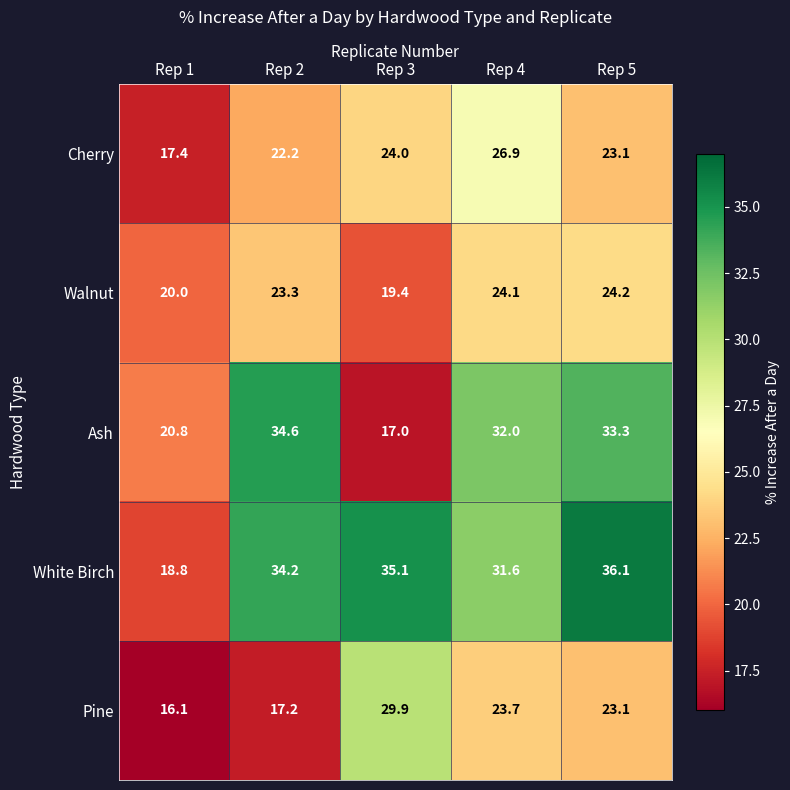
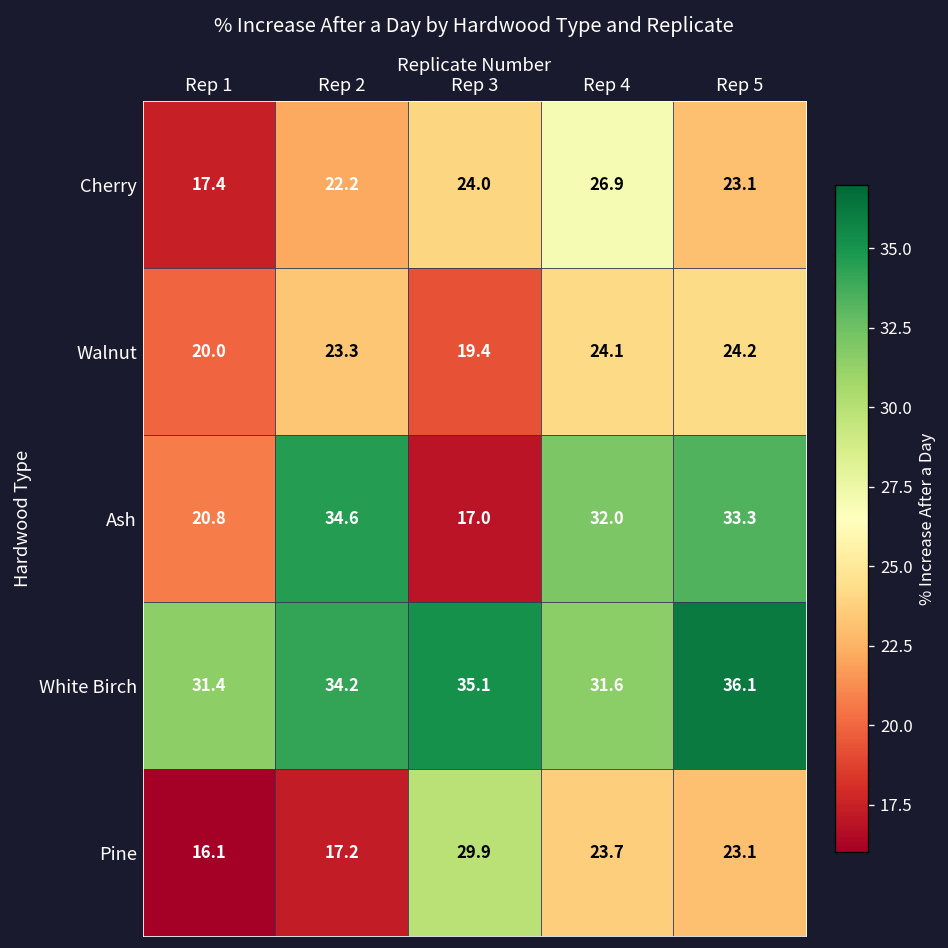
White Birch, Rep 1: 18.8 -> 31.4
